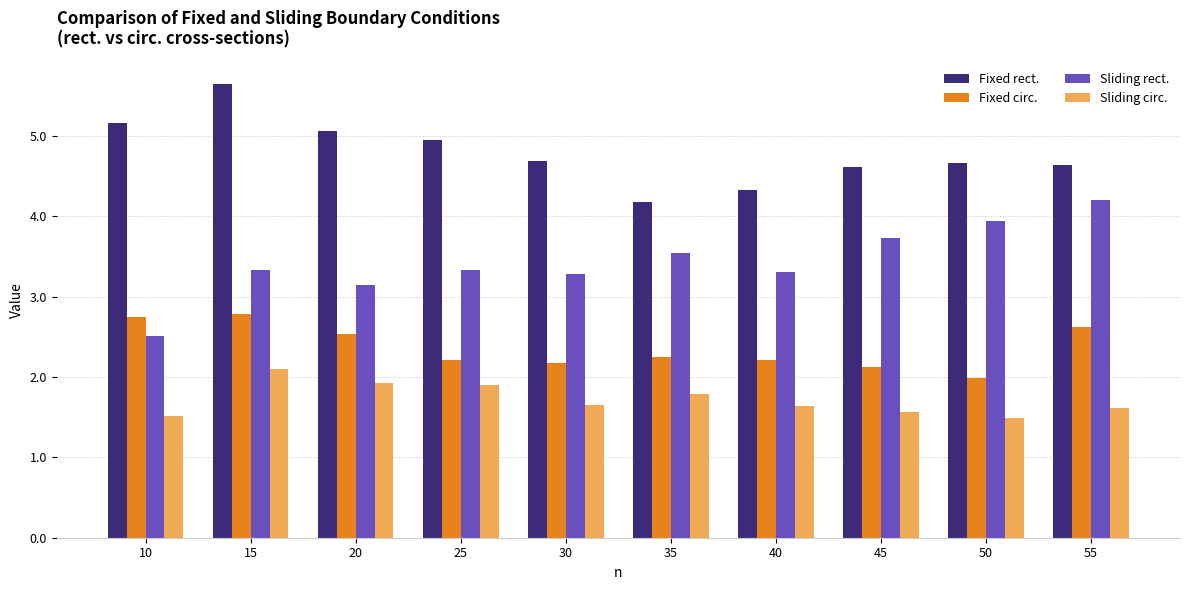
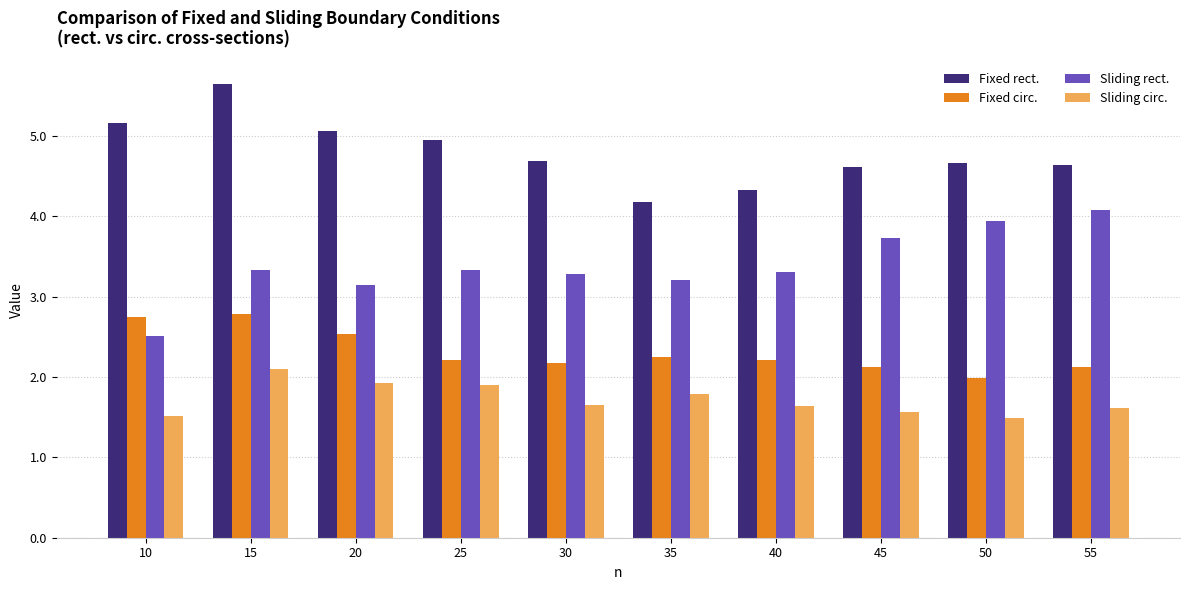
Sliding rect., 35: 3.5 -> 3.2
Fixed circ., 55: 2.6 -> 2.1
Sliding rect., 55: 4.2 -> 4.1
